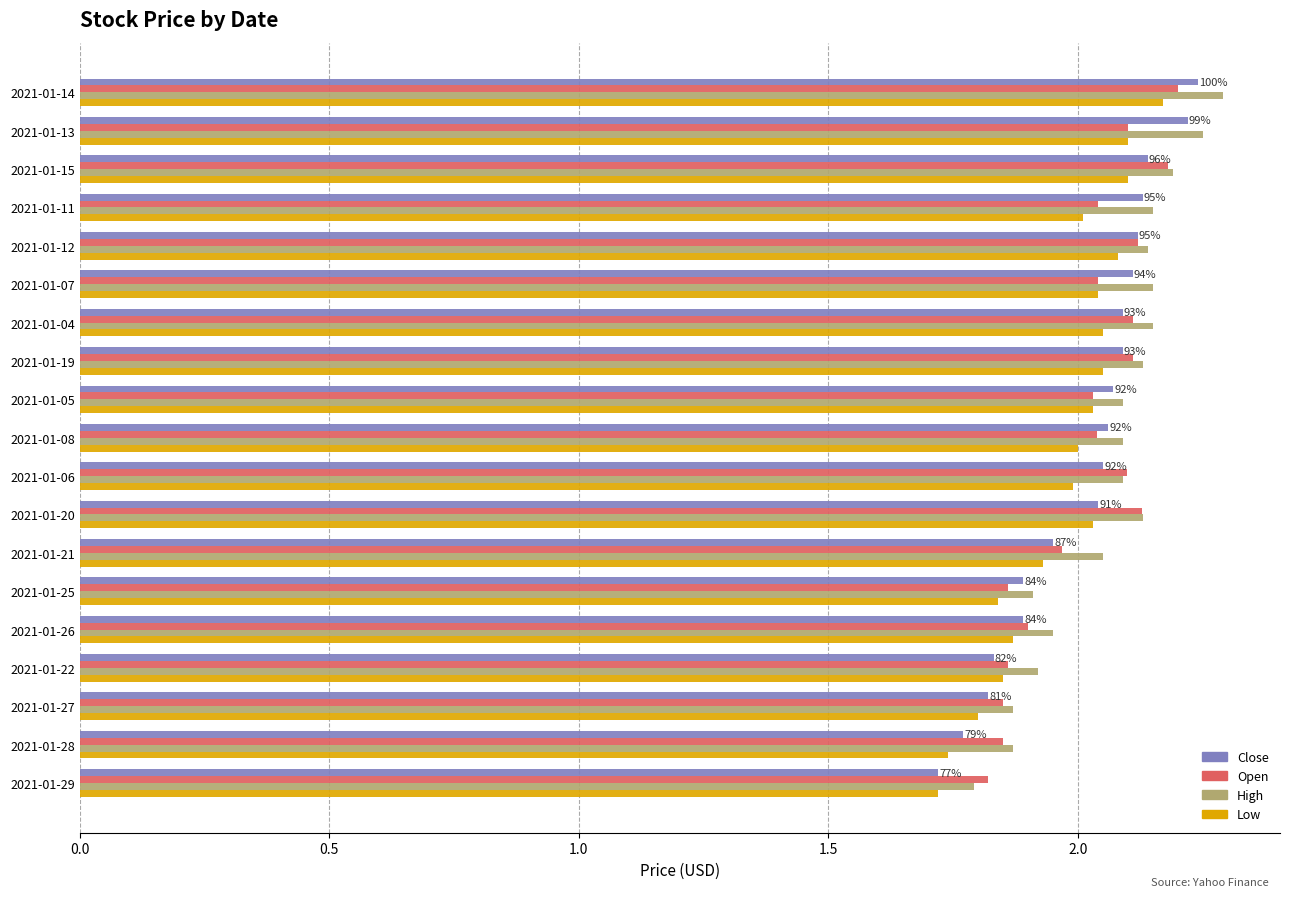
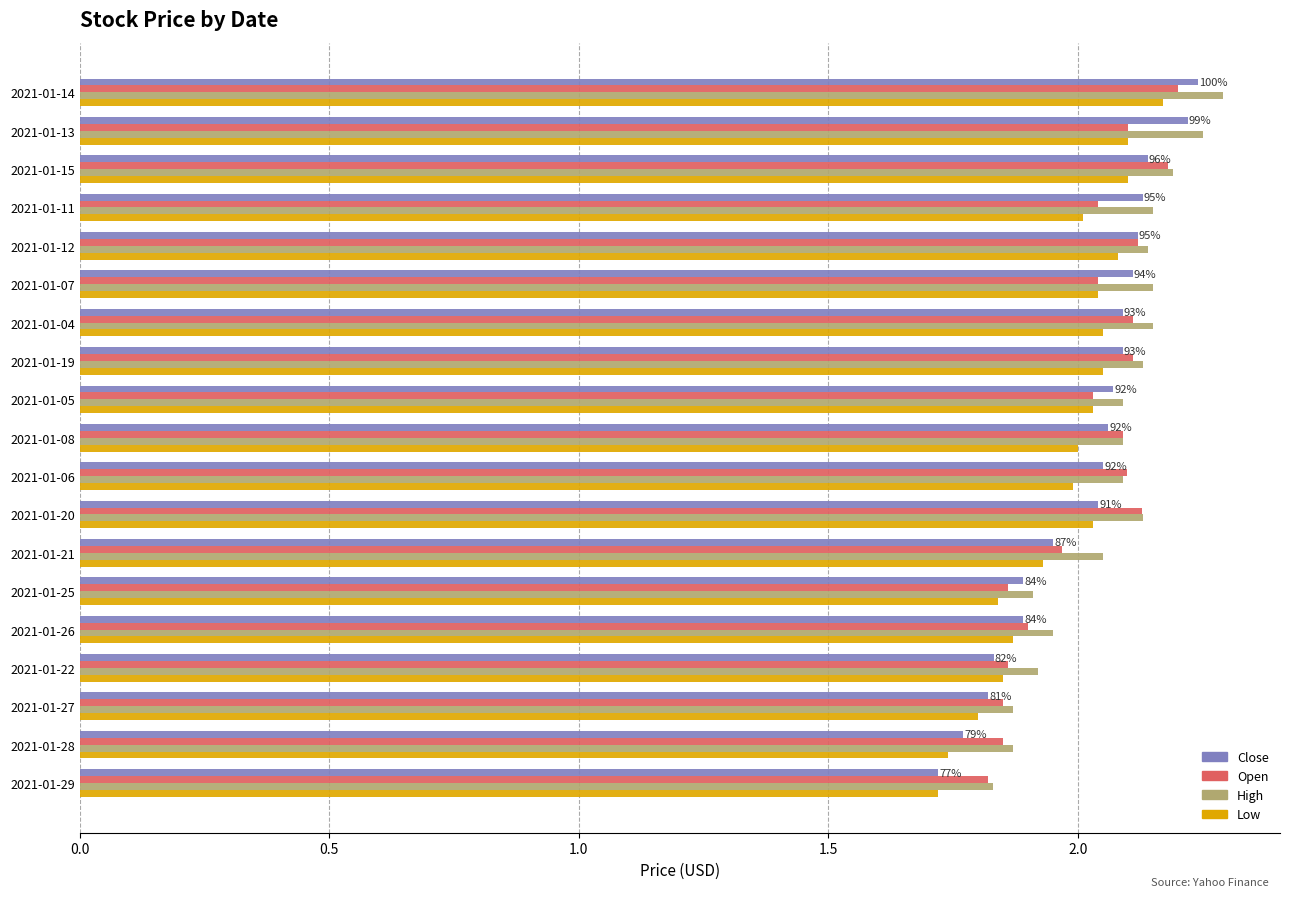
Open, 2021-01-08: 2.04 -> 2.09
High, 2021-01-29: 1.79 -> 1.83
